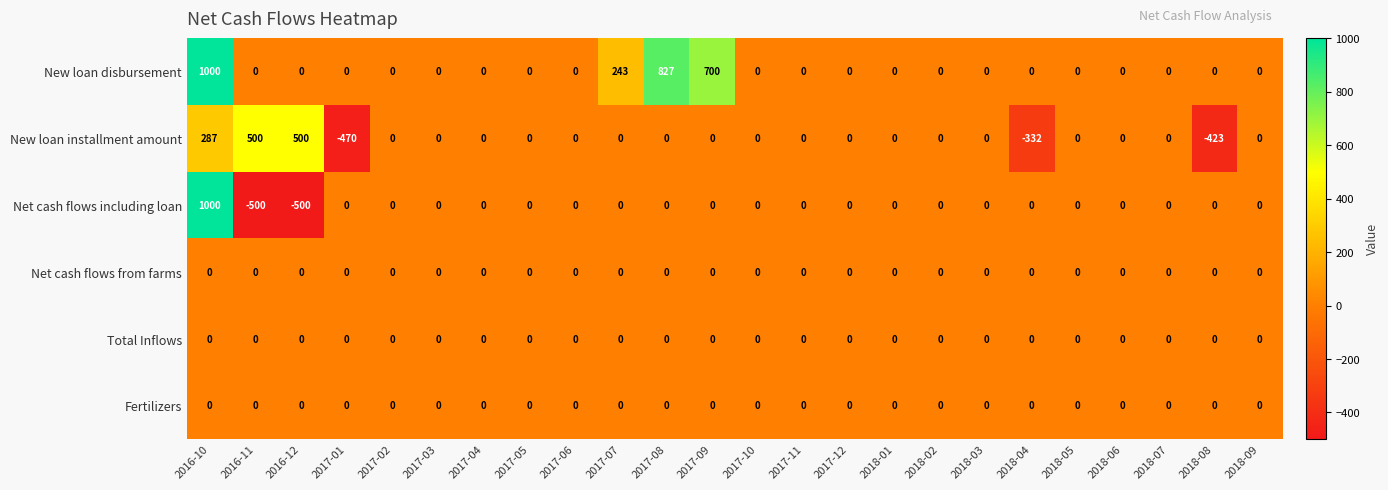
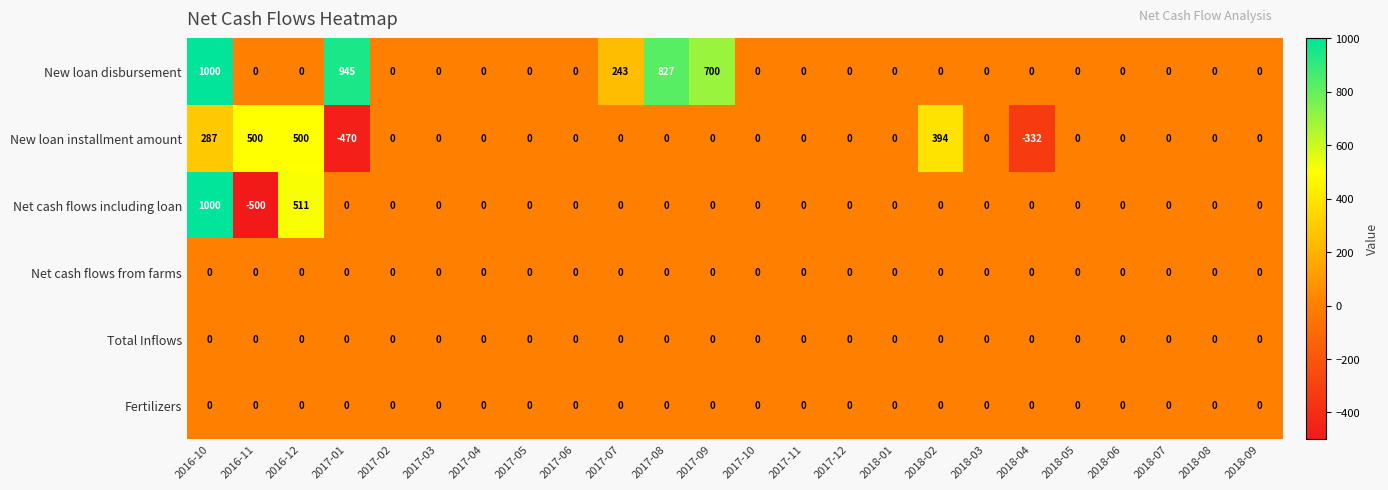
New loan disbursement, 2017-01: 0 -> 945
New loan installment amount, 2018-02: 0 -> 394
New loan installment amount, 2018-08: -423 -> 0
Net cash flows including loan, 2016-12: -500 -> 511
